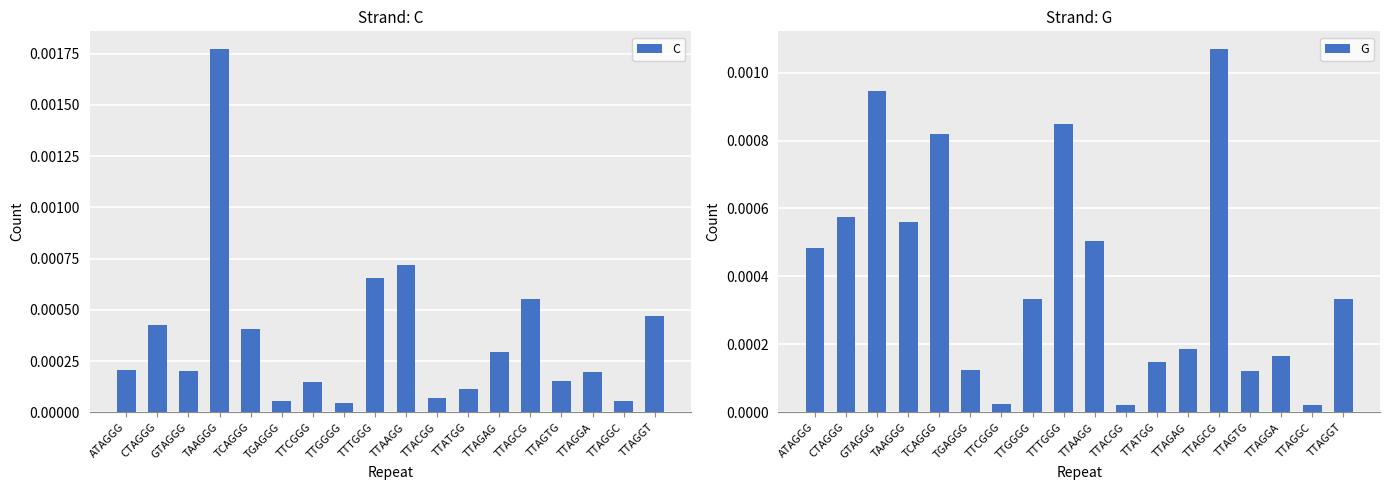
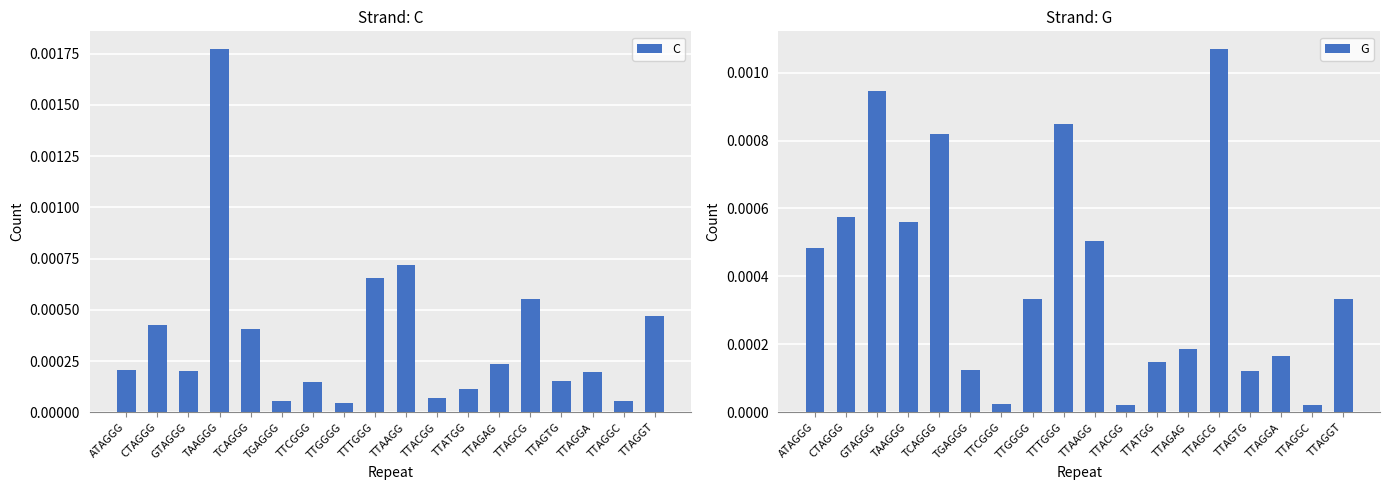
Strand: C, TTAGAG: 0.00030 -> 0.00024
